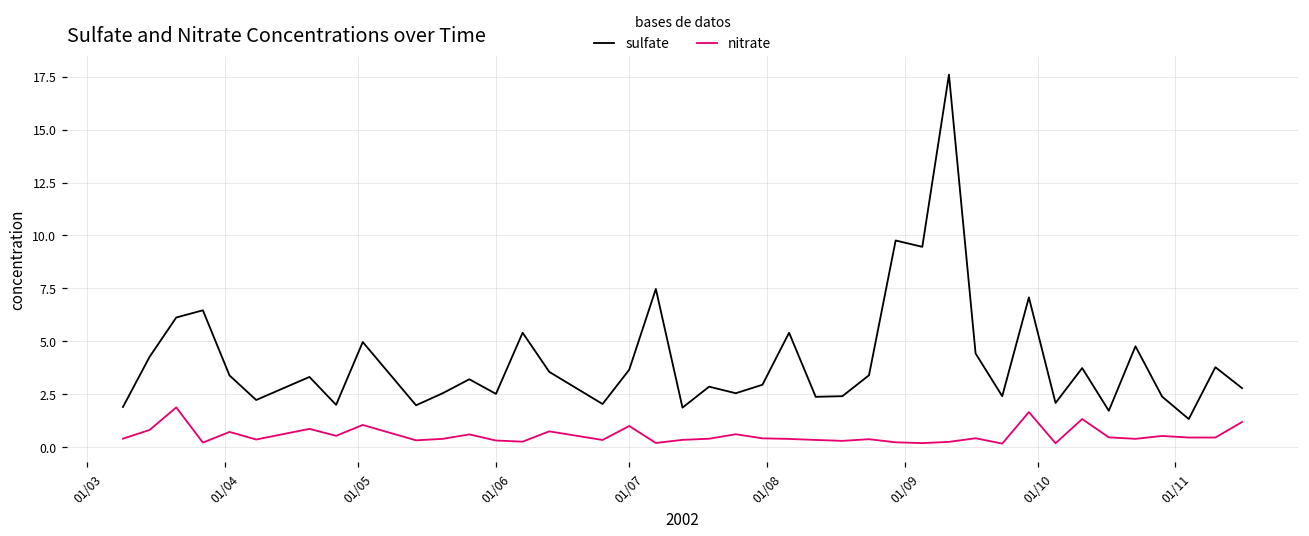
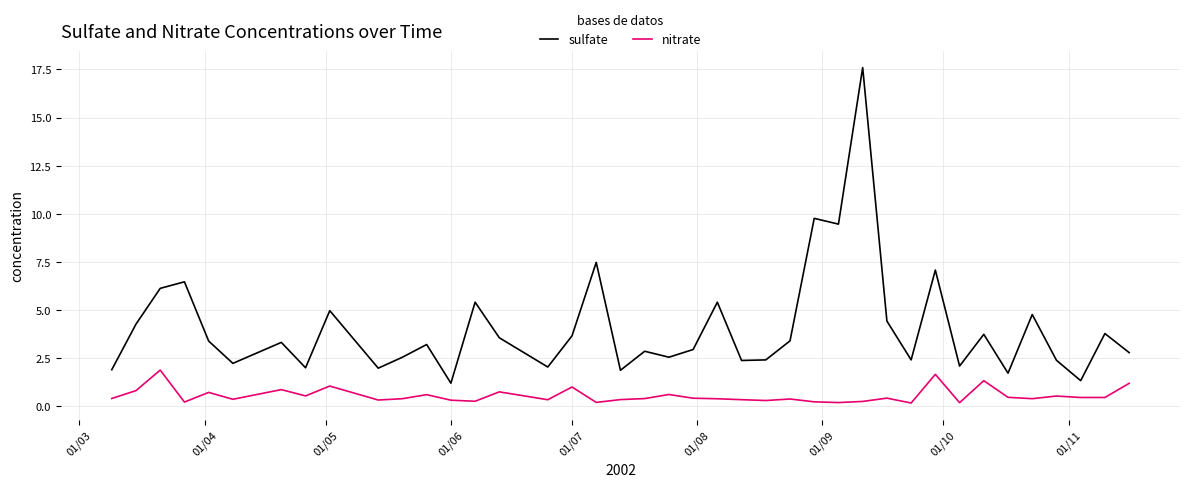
sulfate, 01/06: 2.5 -> 1.2
